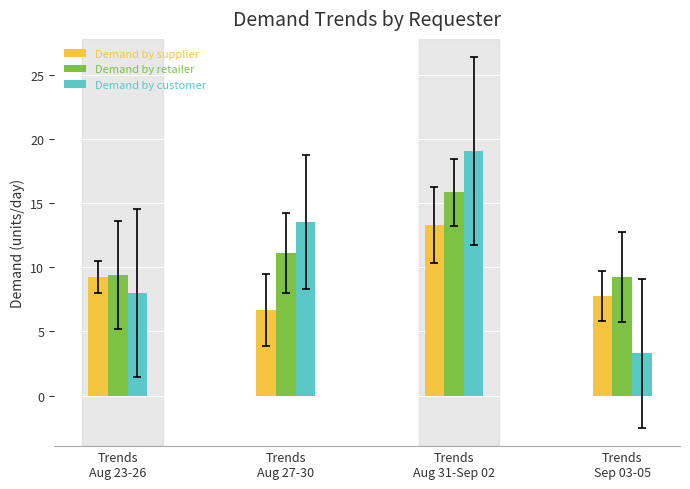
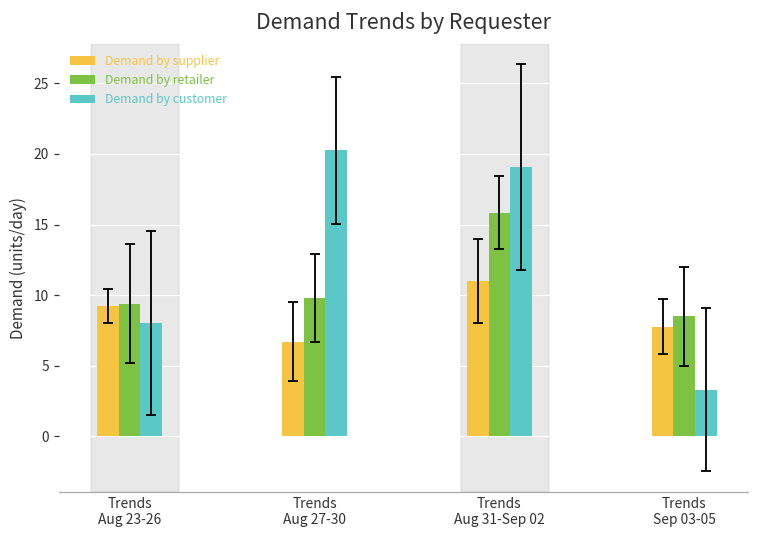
Demand by retailer, Trends Aug 27-30: 11.1 -> 9.8
Demand by customer, Trends Aug 27-30: 13.6 -> 20.3
Demand by supplier, Trends Aug 31-Sep 02: 13.3 -> 11.0
Demand by retailer, Trends Sep 03-05: 9.2 -> 8.5
